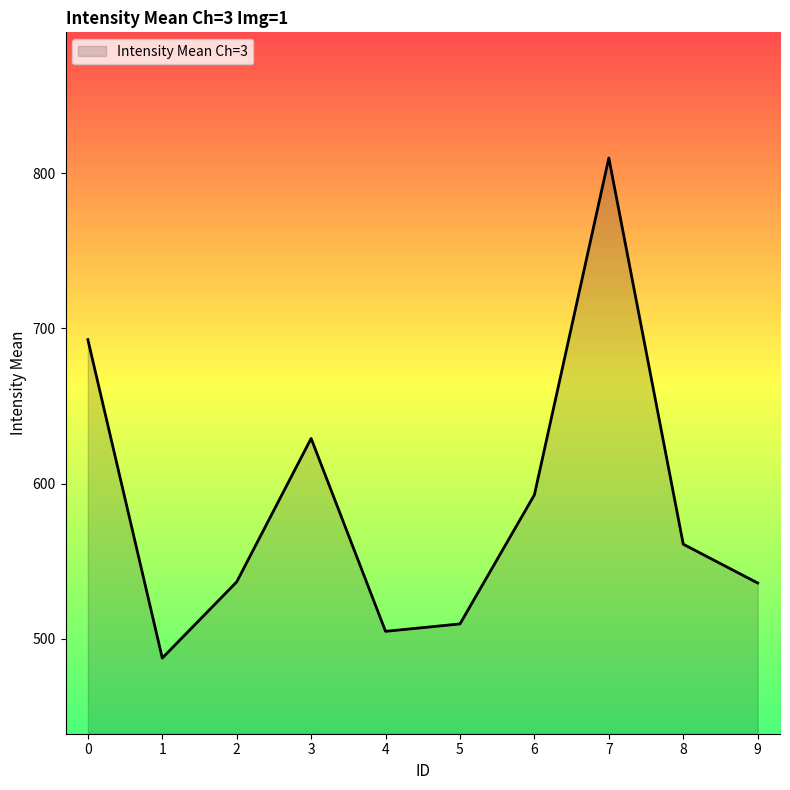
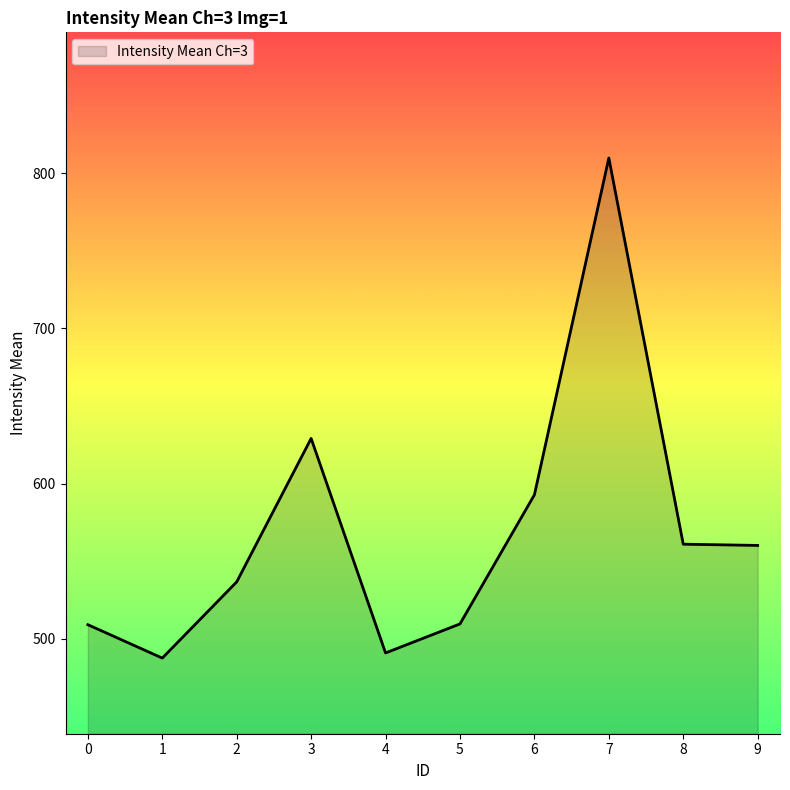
0: 693 -> 509
4: 505 -> 491
9: 536 -> 560
